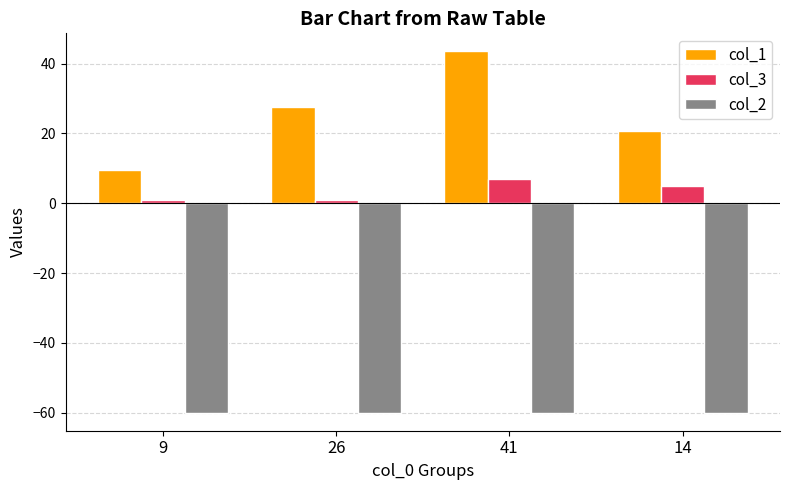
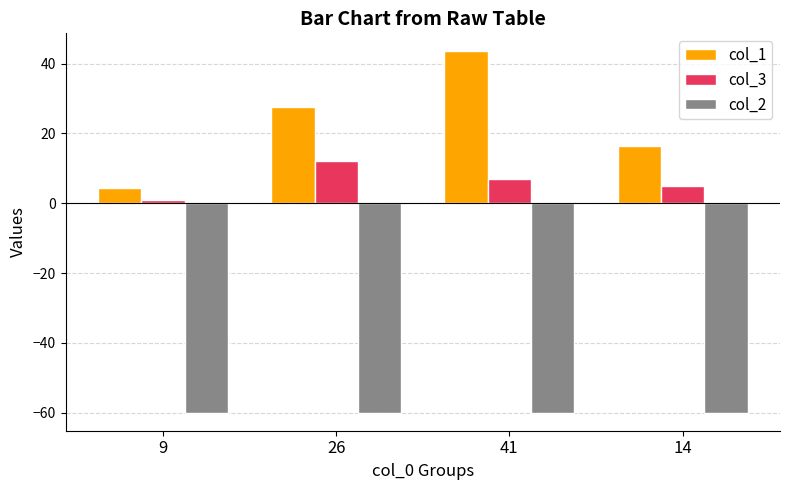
col_1, 9: 10 -> 5
col_3, 26: 1 -> 12
col_1, 14: 21 -> 17
